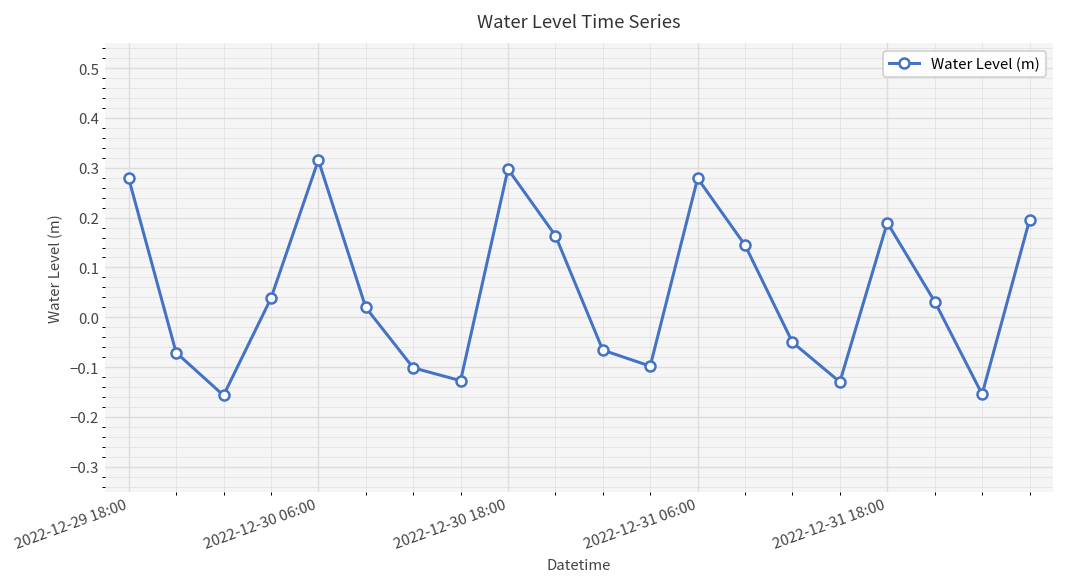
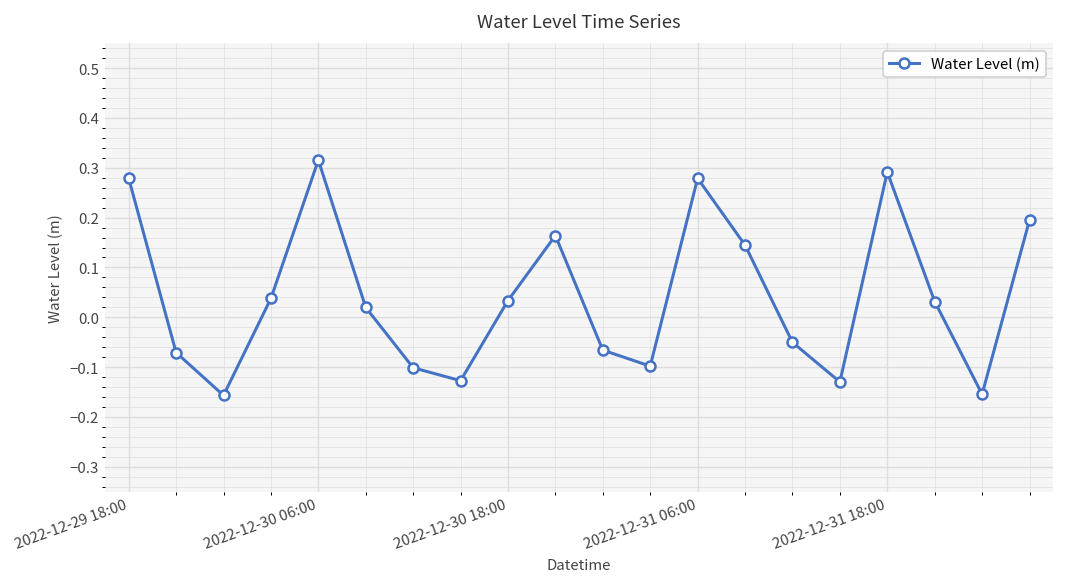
2022-12-30 18:00: 0.30 -> 0.03
2022-12-31 18:00: 0.19 -> 0.29
